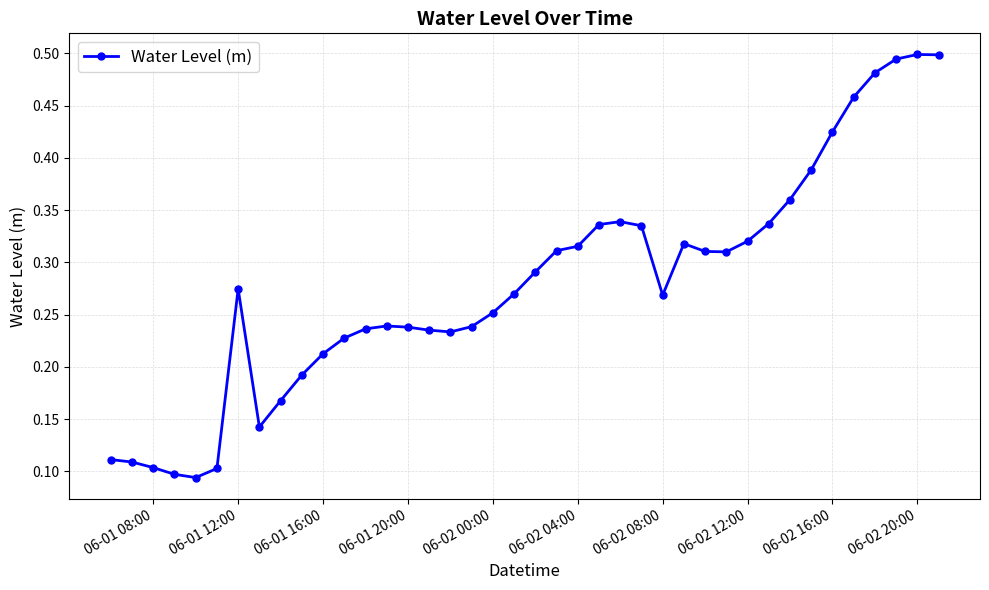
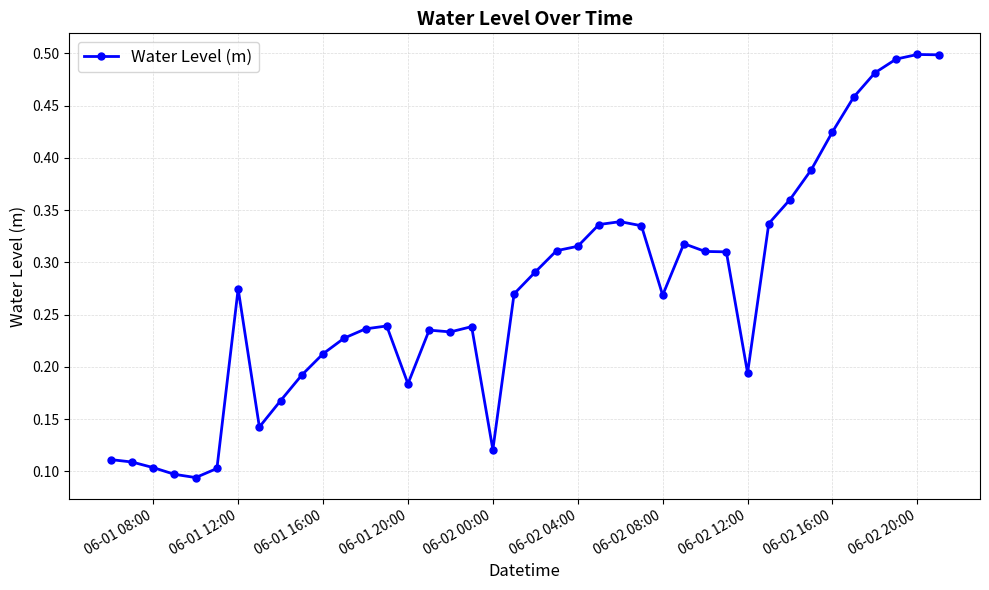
06-01 20:00: 0.238 -> 0.184
06-02 00:00: 0.252 -> 0.121
06-02 12:00: 0.320 -> 0.194
